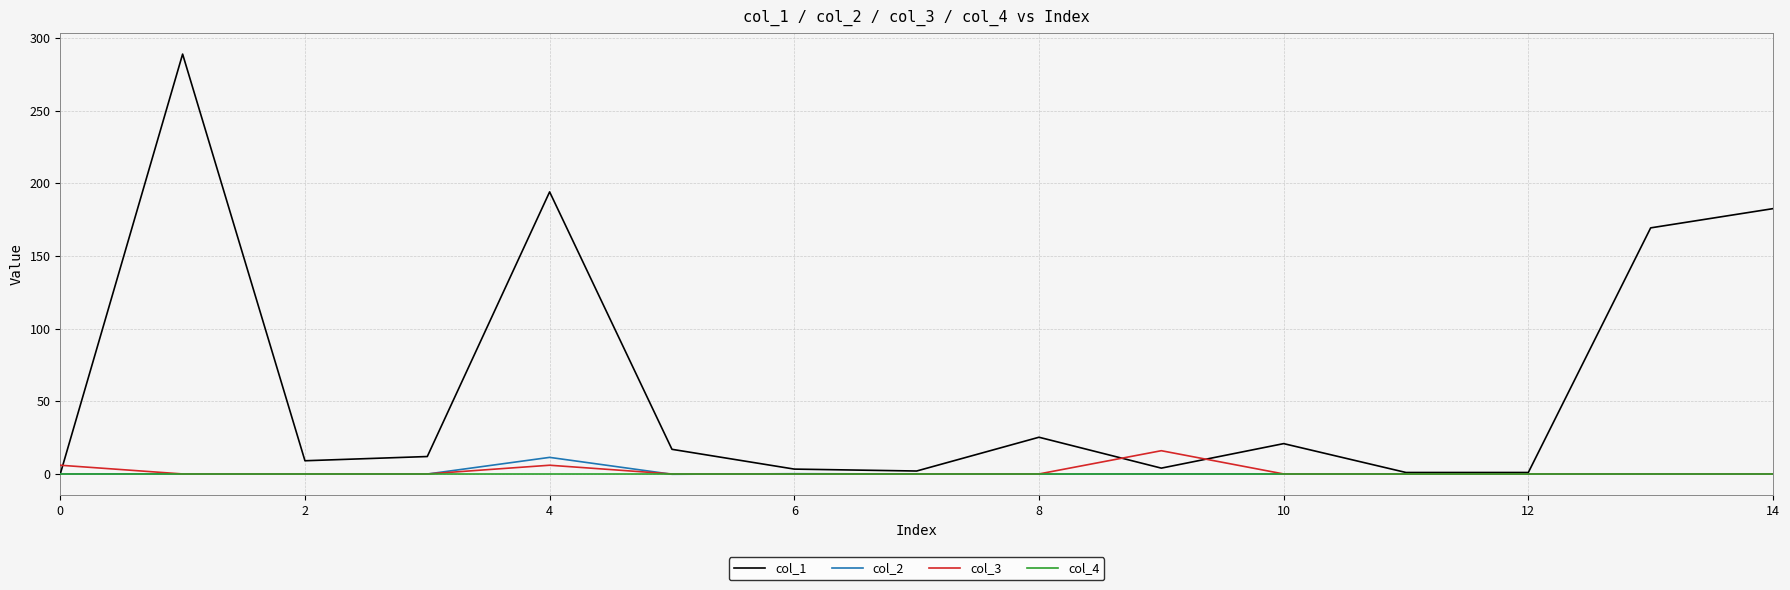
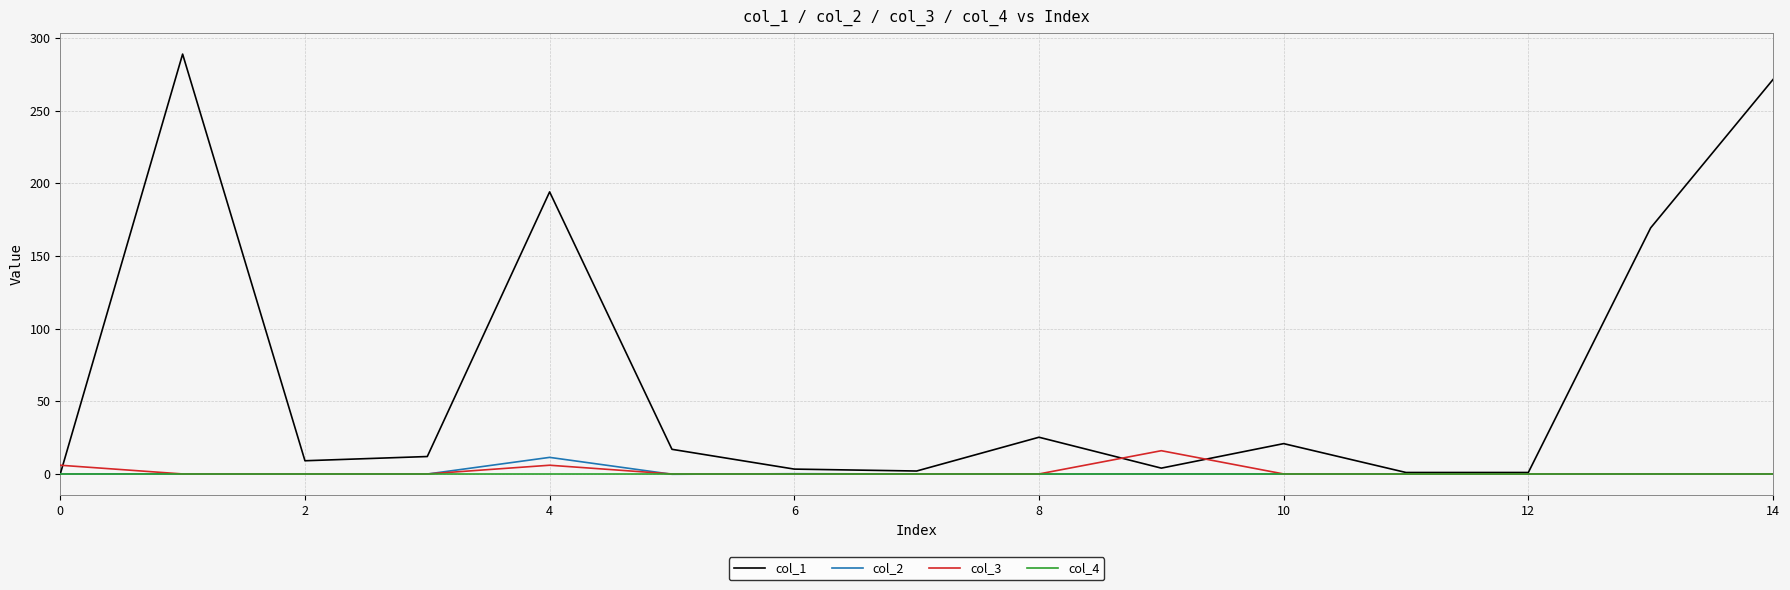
col_1, 14: 183 -> 272
